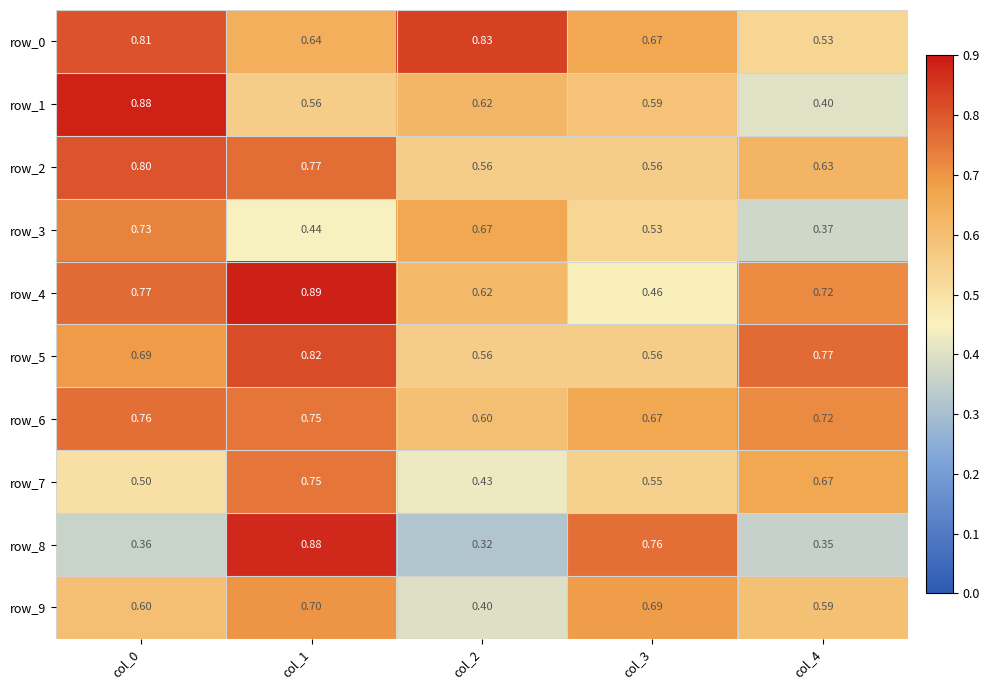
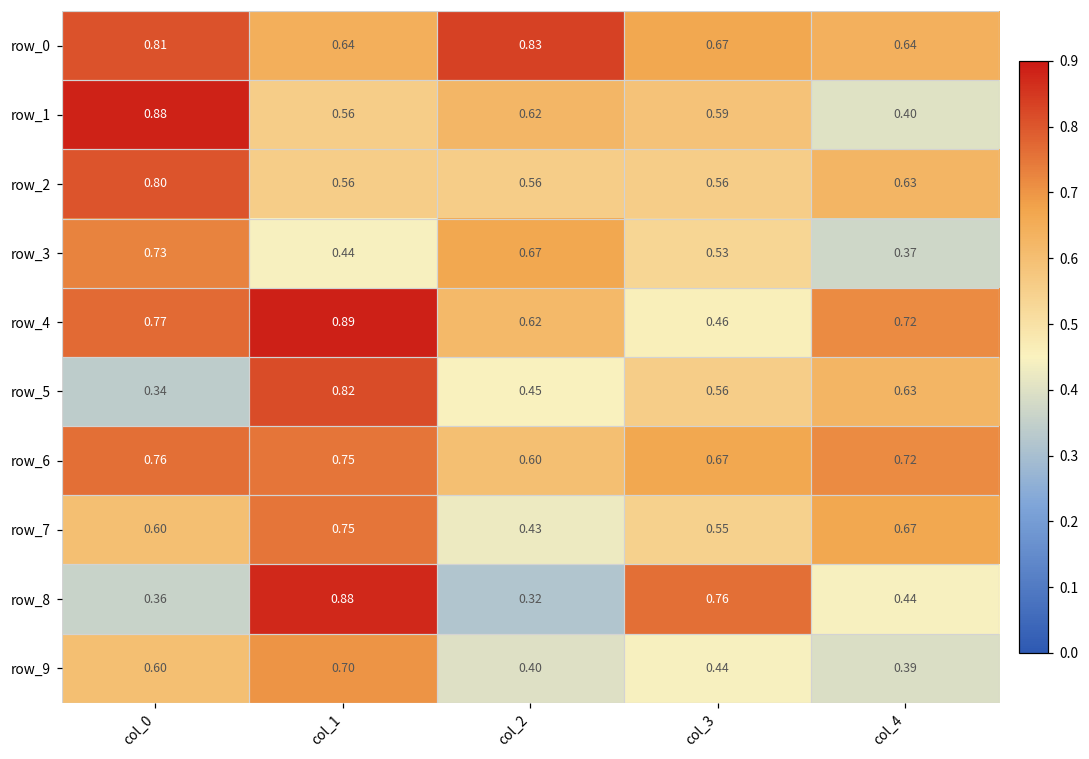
row_0, col_4: 0.53 -> 0.64
row_2, col_1: 0.77 -> 0.56
row_5, col_0: 0.69 -> 0.34
row_5, col_2: 0.56 -> 0.45
row_5, col_4: 0.77 -> 0.63
row_7, col_0: 0.50 -> 0.60
row_8, col_4: 0.35 -> 0.44
row_9, col_3: 0.69 -> 0.44
row_9, col_4: 0.59 -> 0.39
